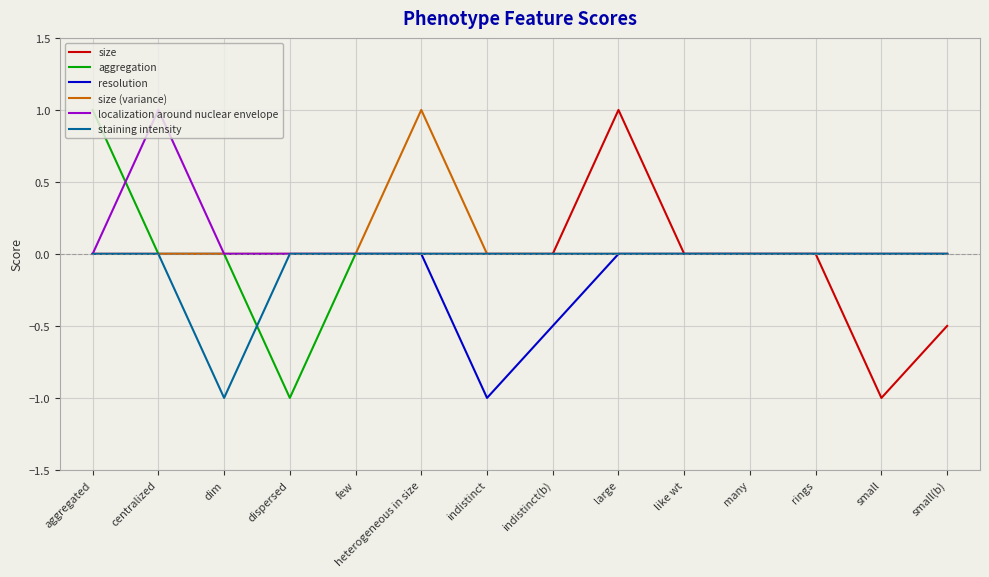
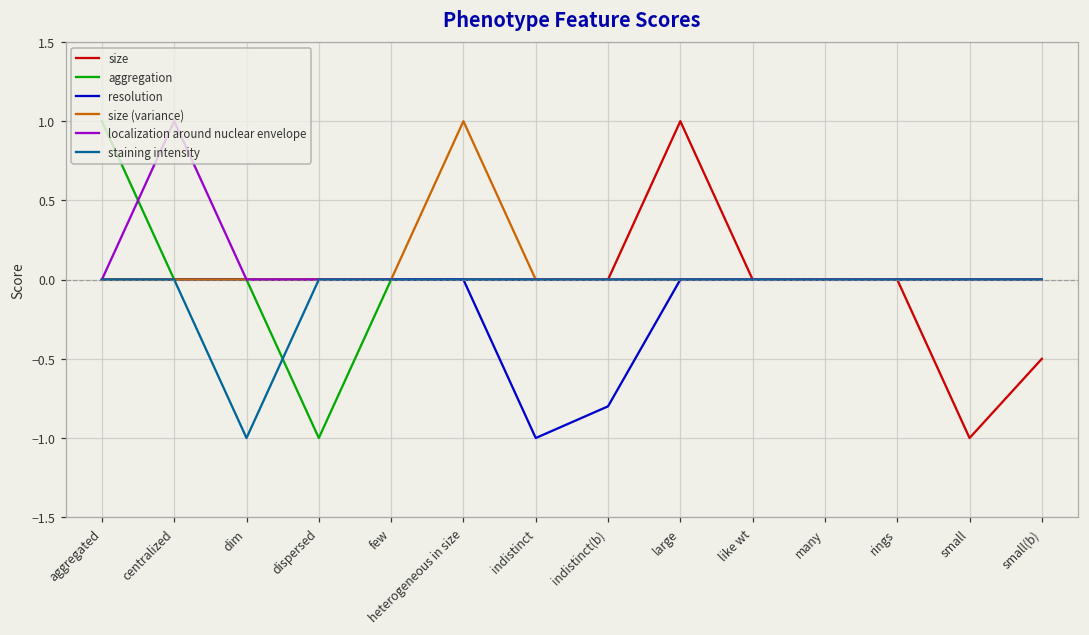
resolution, indistinct(b): -0.5 -> -0.8
